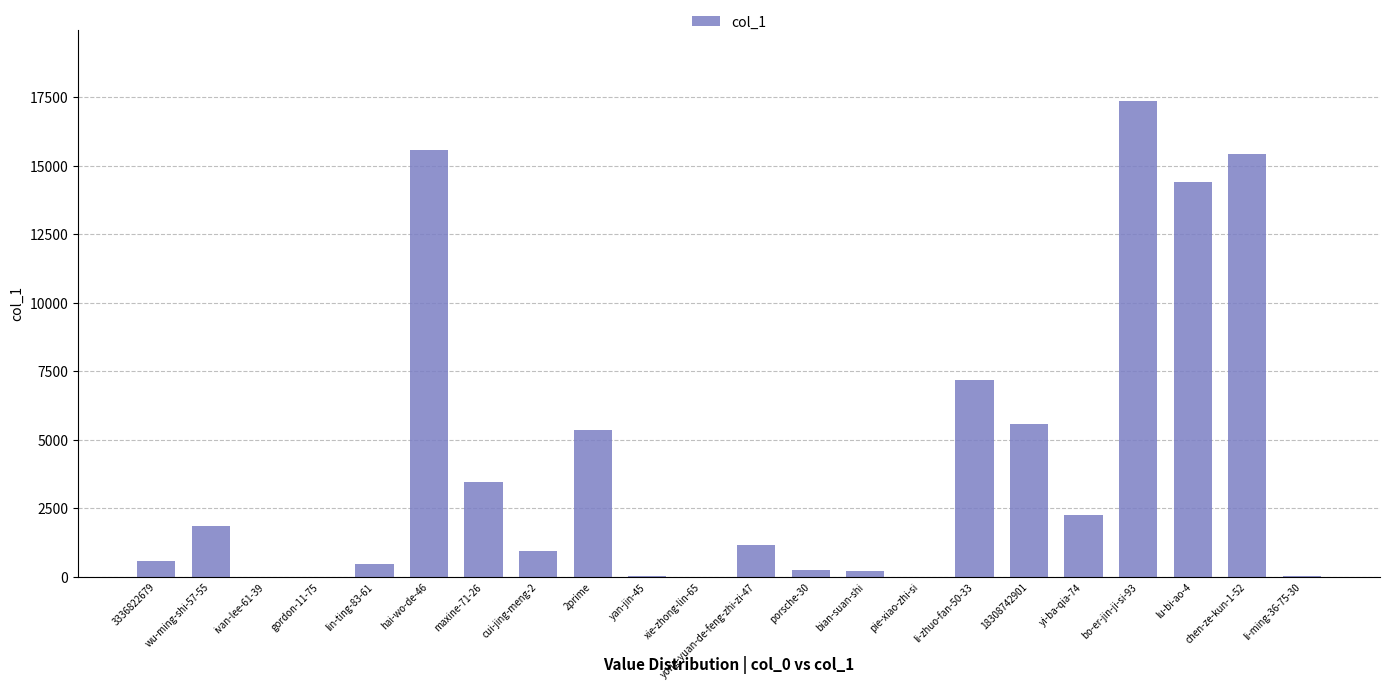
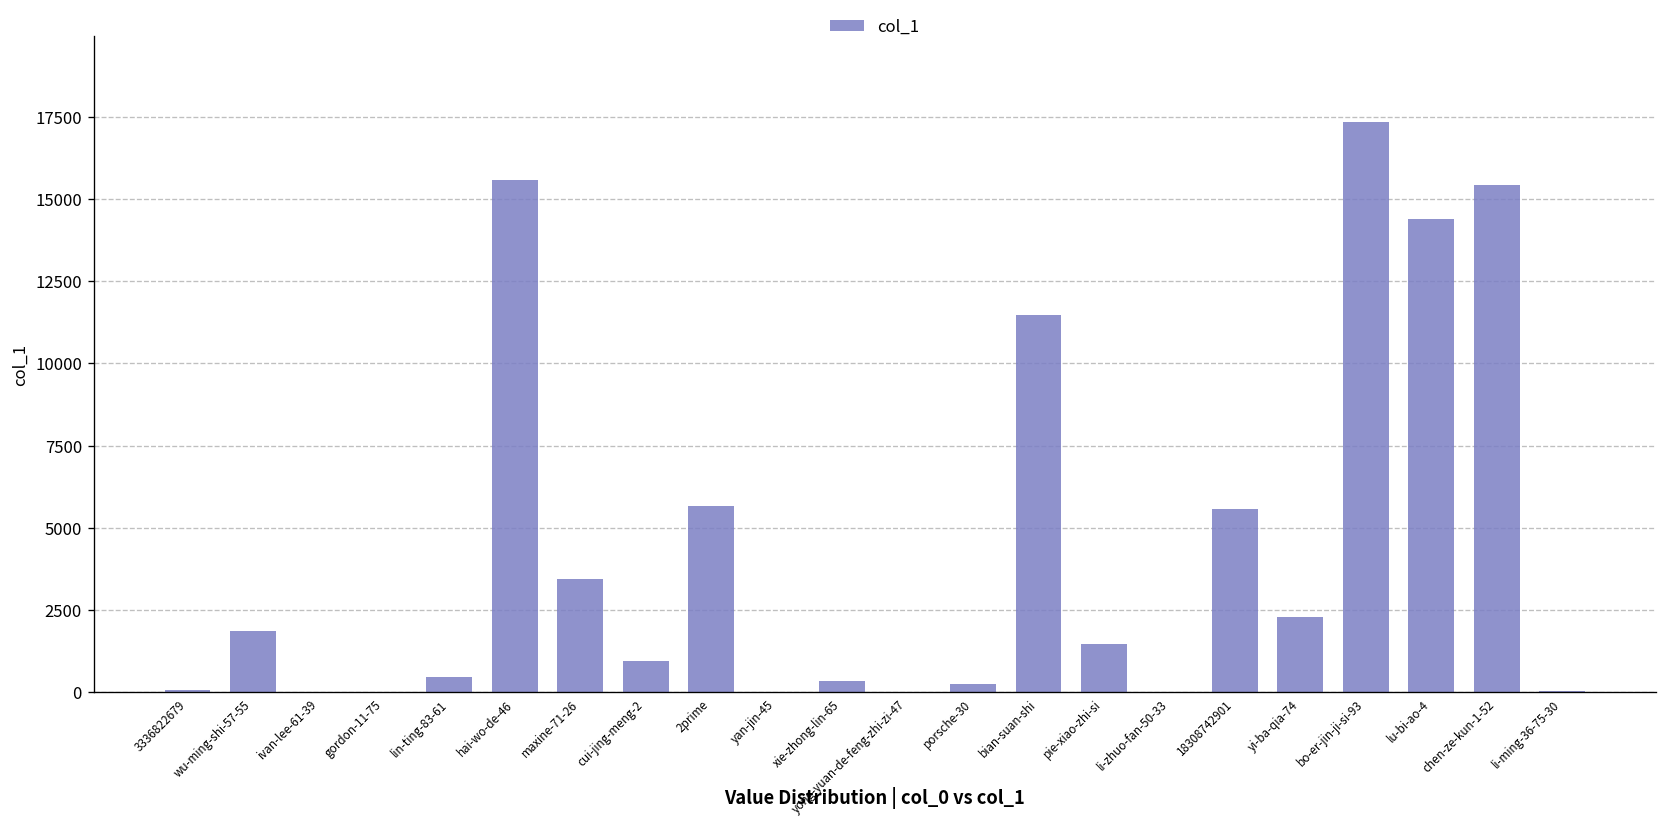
3336822679: 600 -> 100
2prime: 5400 -> 5700
xie-zhong-lin-65: 0 -> 400
yong-yuan-de-feng-zhi-zi-47: 1200 -> 0
bian-suan-shi: 200 -> 11500
pie-xiao-zhi-si: 0 -> 1500
li-zhuo-fan-50-33: 7200 -> 0
